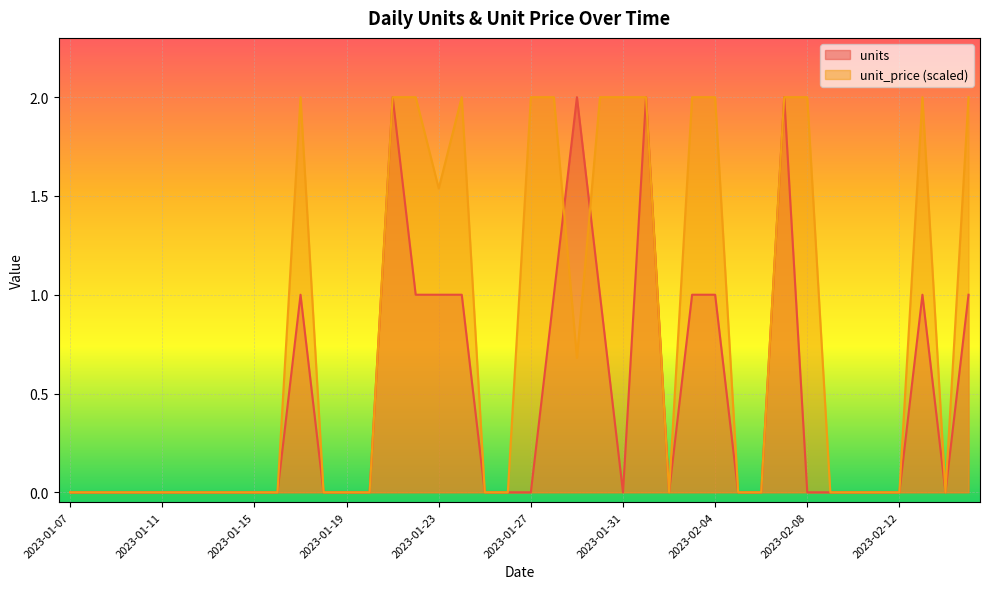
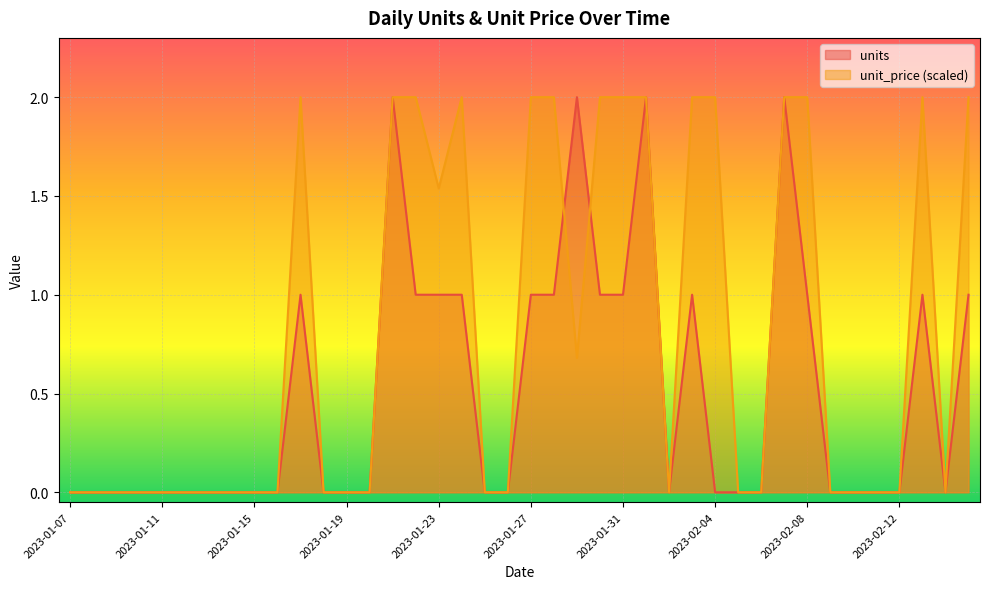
units, 2023-01-27: 0 -> 1
units, 2023-01-31: 0 -> 1
units, 2023-02-04: 1 -> 0
units, 2023-02-08: 0 -> 1
